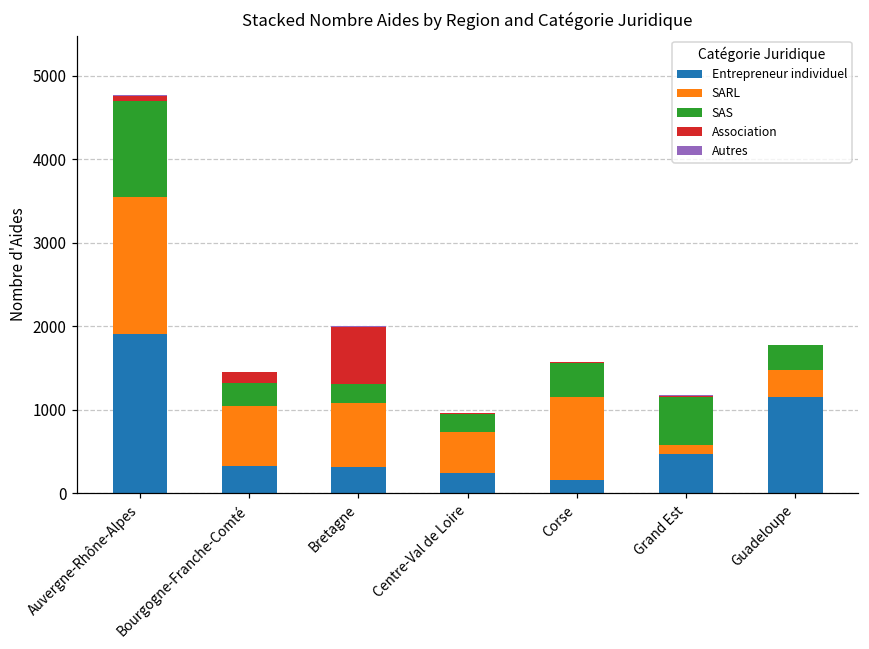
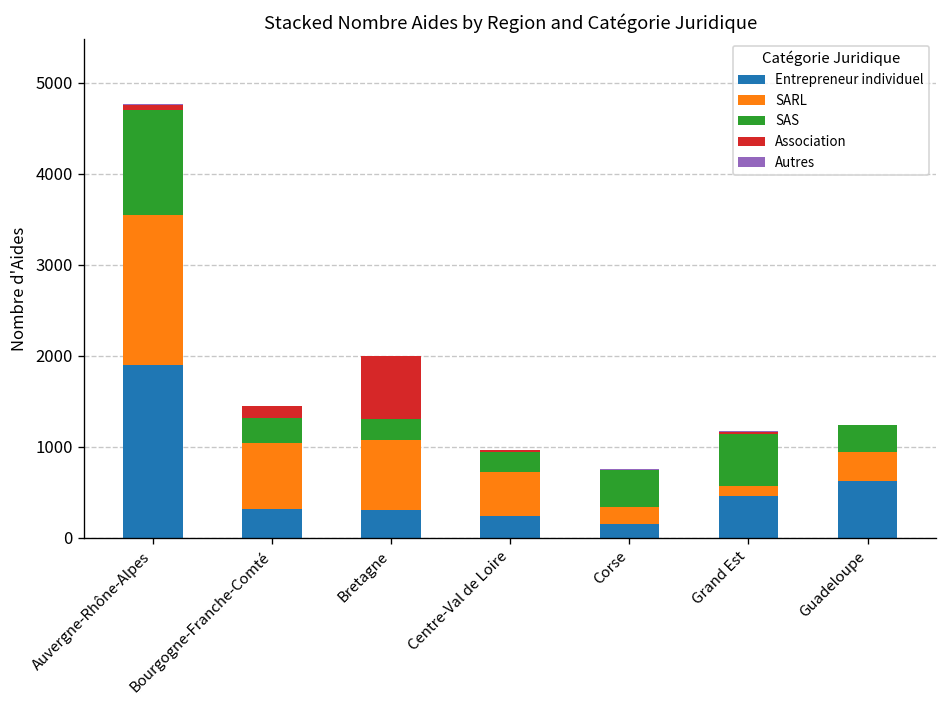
SARL, Corse: 1000 -> 200
Entrepreneur individuel, Guadeloupe: 1200 -> 600
